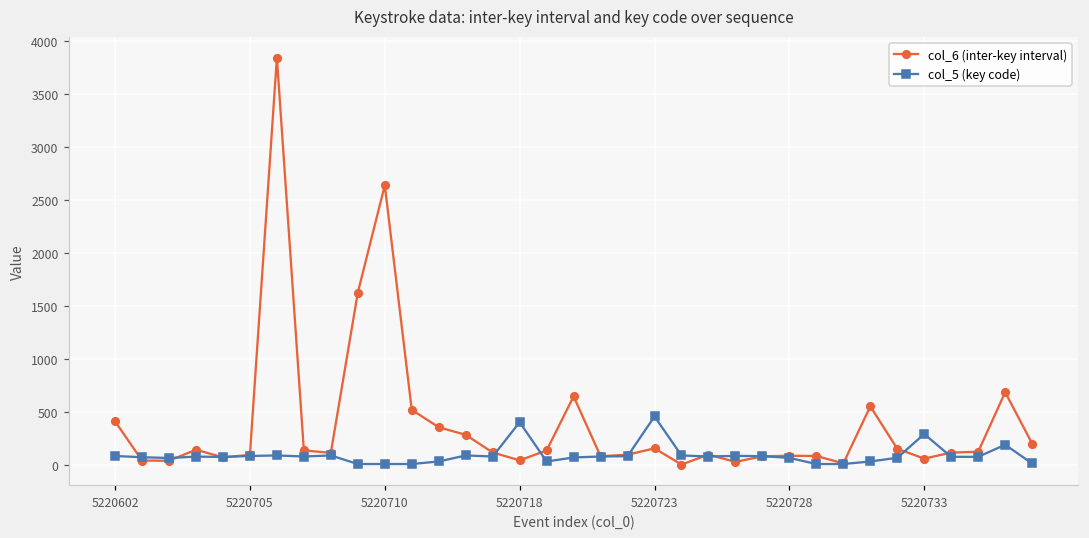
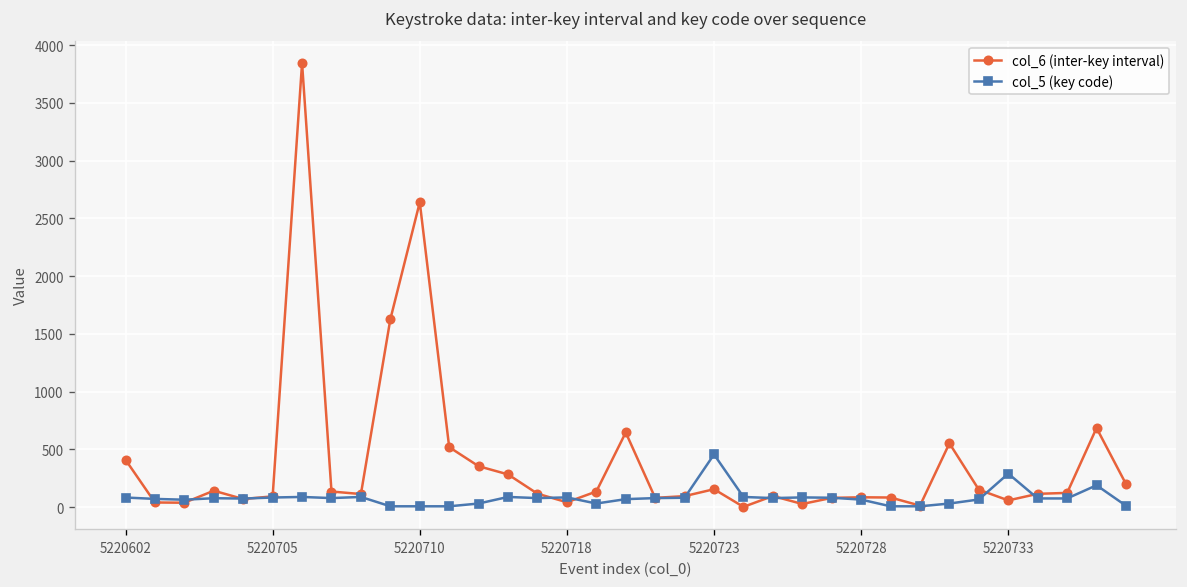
col_5 (key code), 5220718: 400 -> 100
